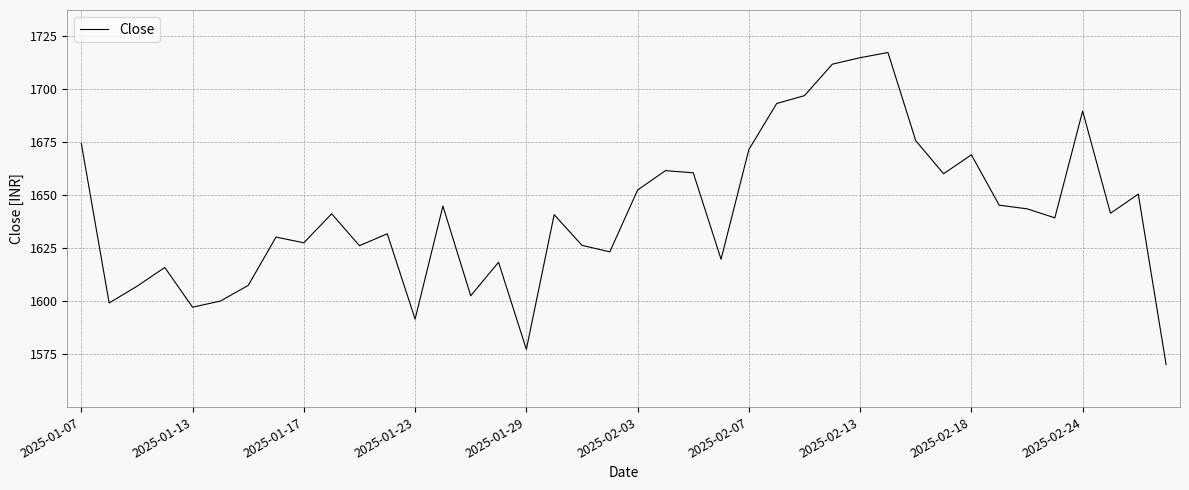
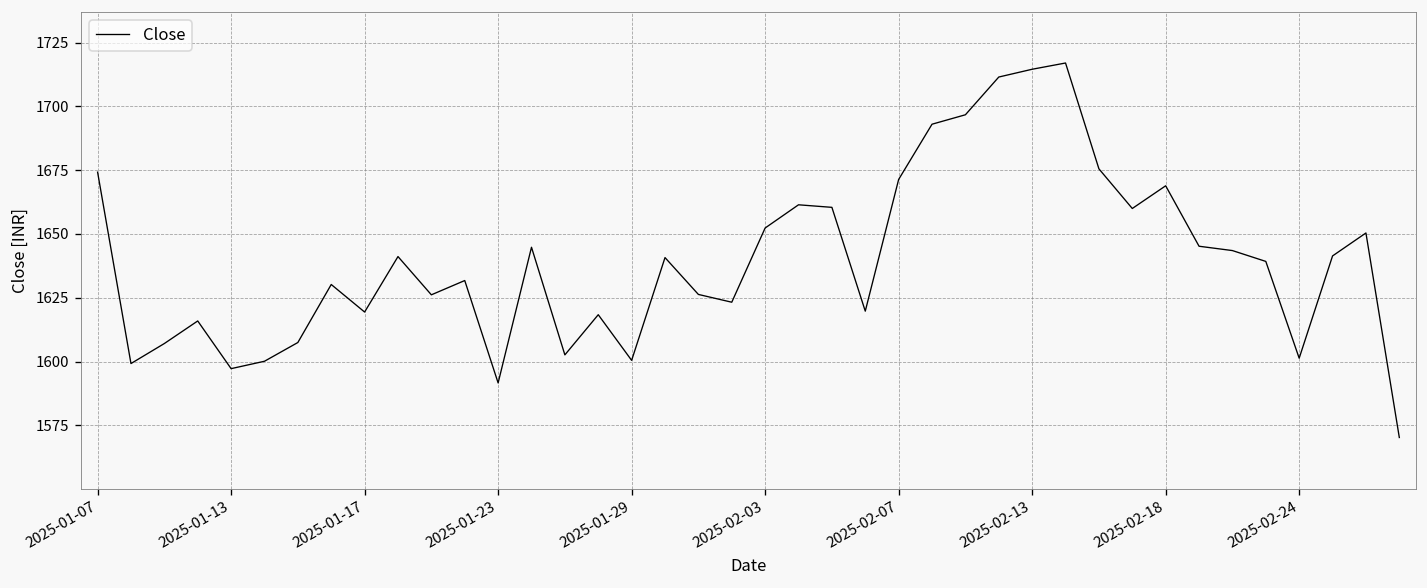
2025-01-17: 1628 -> 1619
2025-01-29: 1577 -> 1600
2025-02-24: 1690 -> 1601
